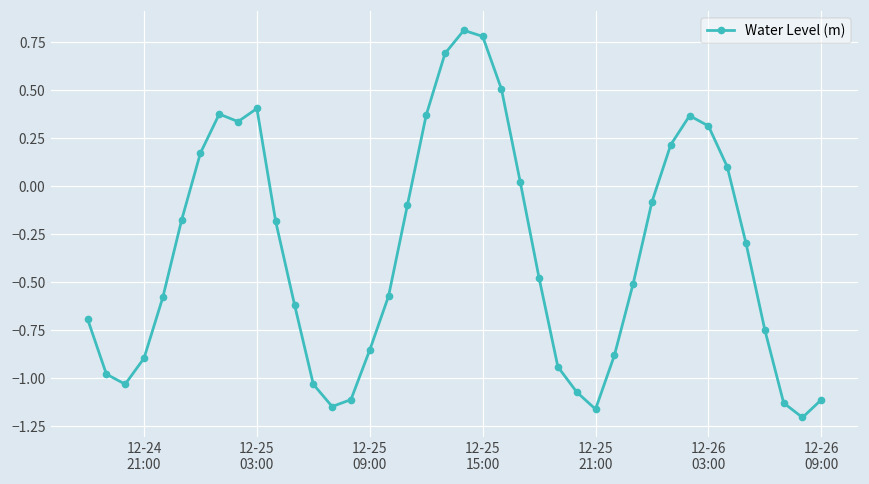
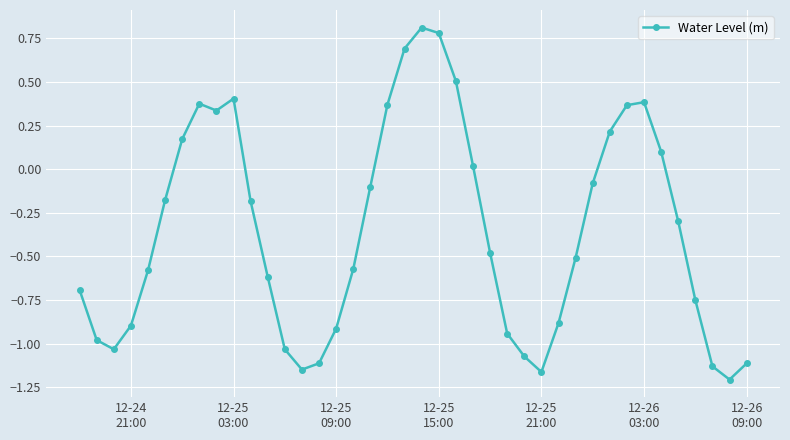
12-25 09:00: -0.85 -> -0.91
12-26 03:00: 0.31 -> 0.38
